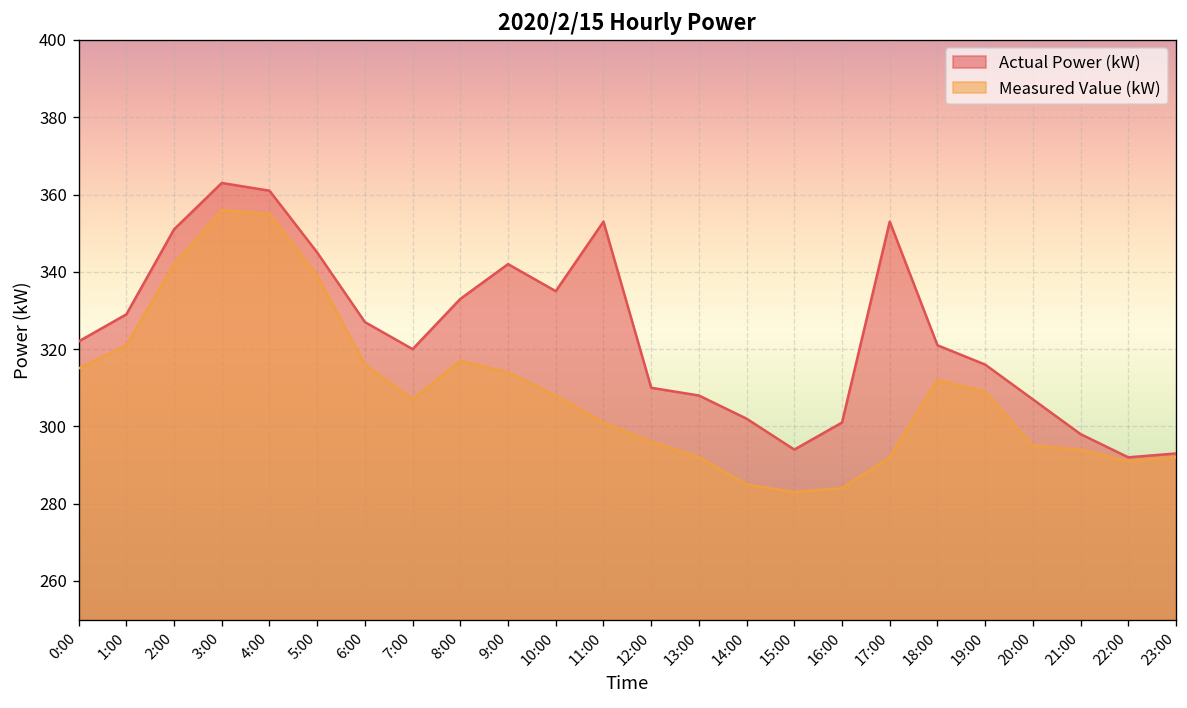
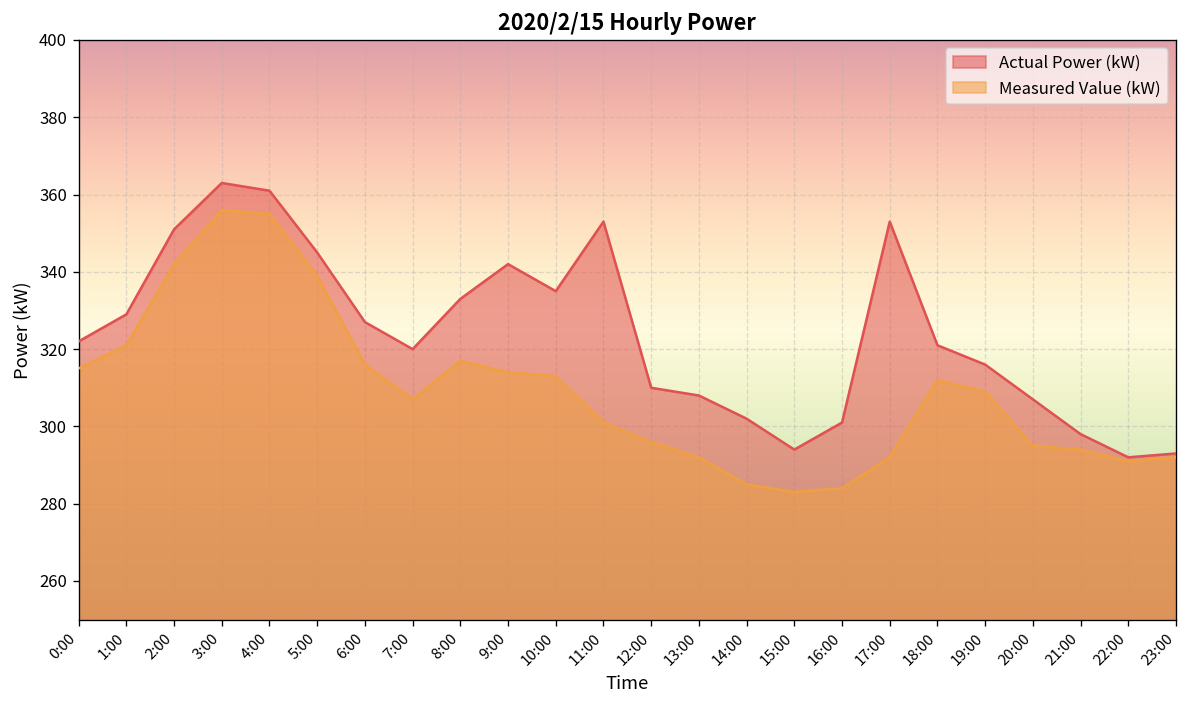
Measured Value (kW), 10:00: 308 -> 313
